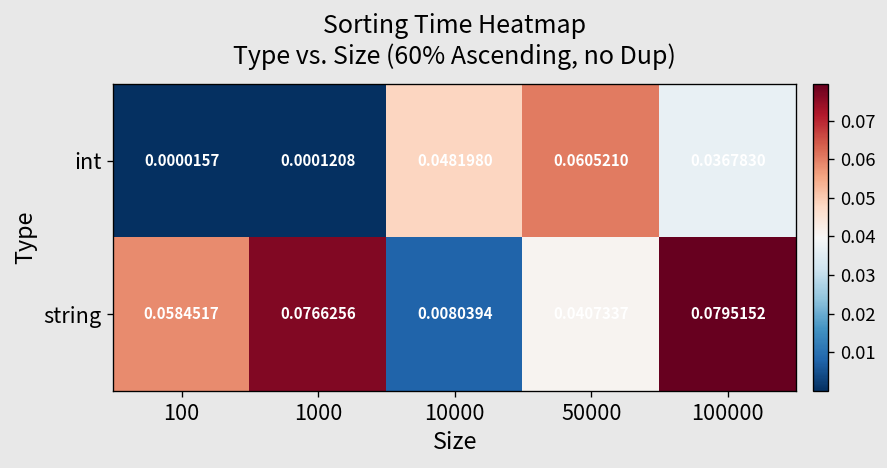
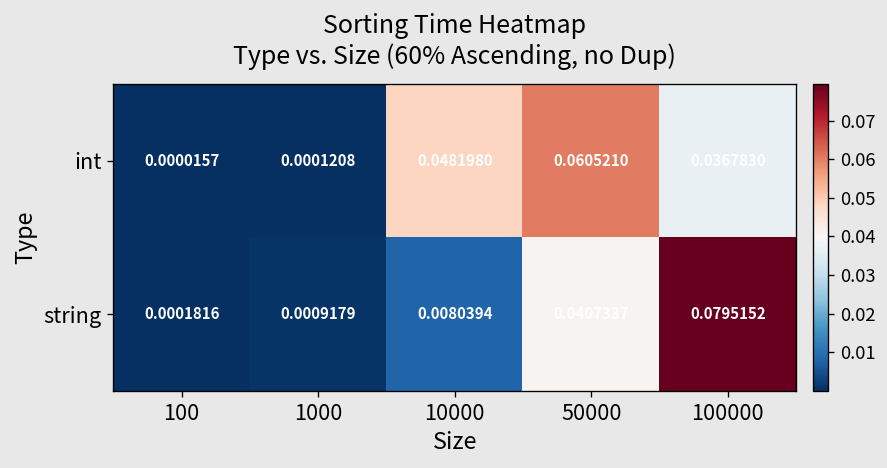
string, 100: 0.0584517 -> 0.0001816
string, 1000: 0.0766256 -> 0.0009179
